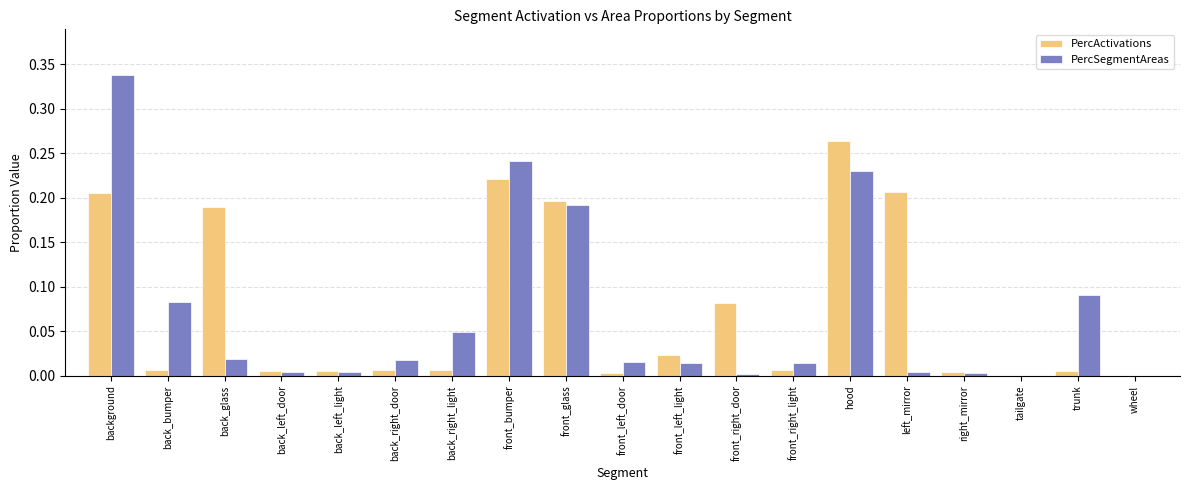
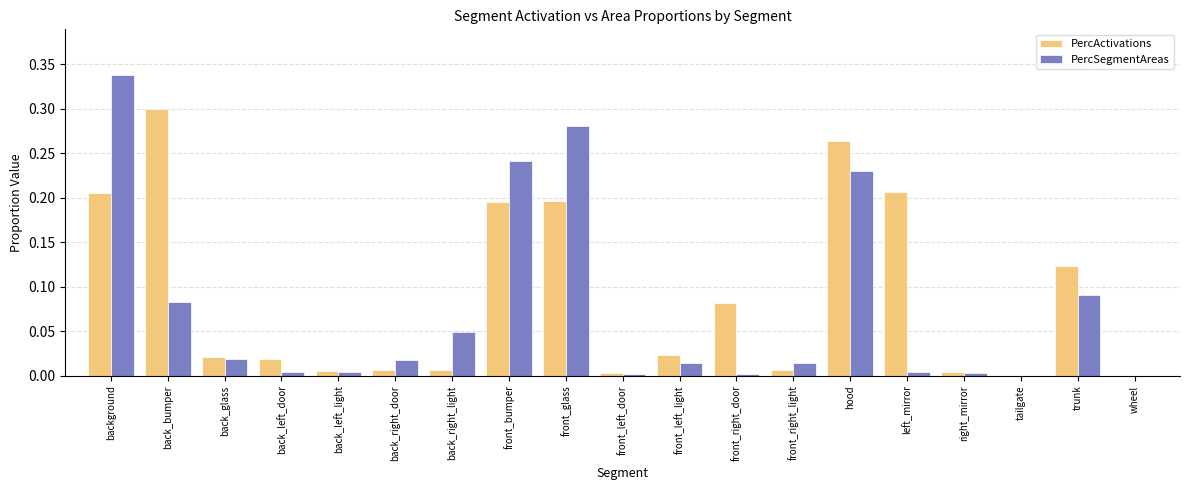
PercActivations, back_bumper: 0.01 -> 0.30
PercActivations, back_glass: 0.19 -> 0.02
PercActivations, back_left_door: 0.00 -> 0.02
PercActivations, front_bumper: 0.22 -> 0.20
PercSegmentAreas, front_glass: 0.19 -> 0.28
PercSegmentAreas, front_left_door: 0.02 -> 0.00
PercActivations, trunk: 0.00 -> 0.12
